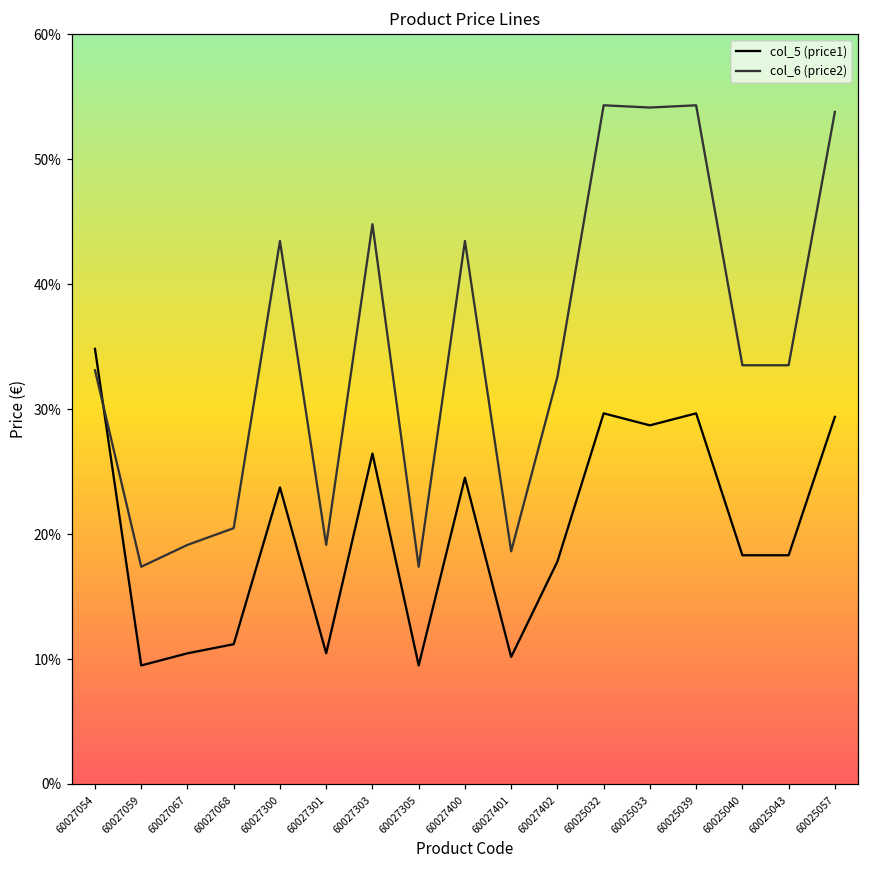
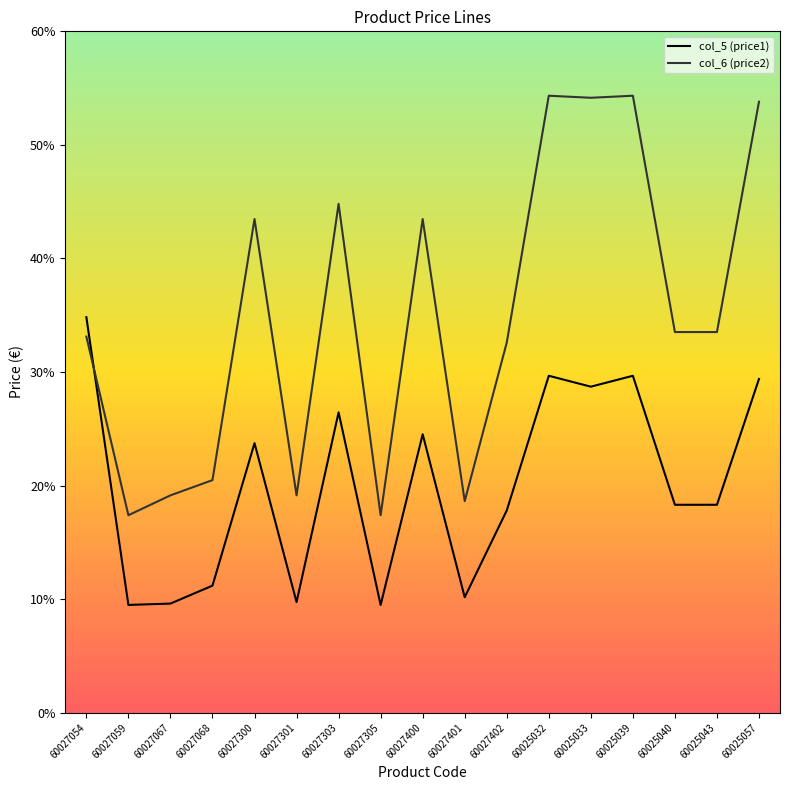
col_5 (price1), 60027067: 10.5% -> 9.6%
col_5 (price1), 60027301: 10.5% -> 9.7%
